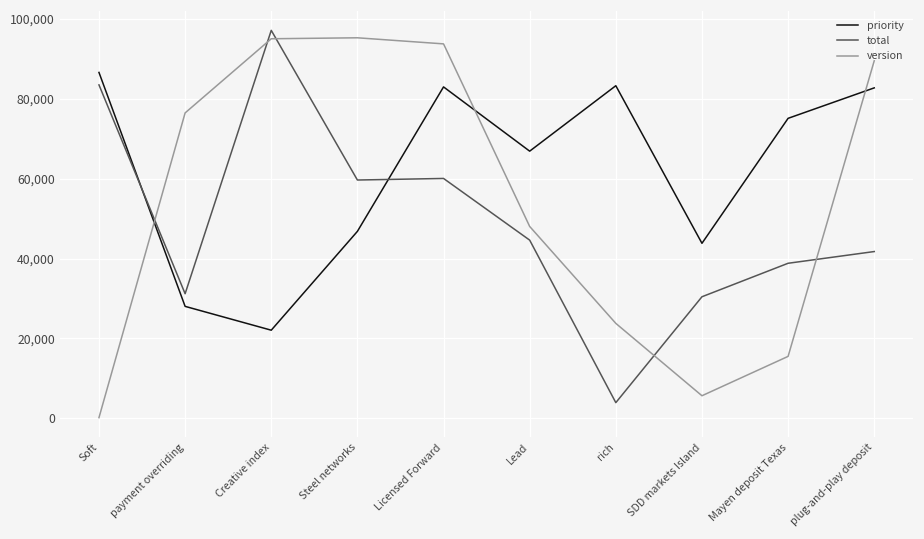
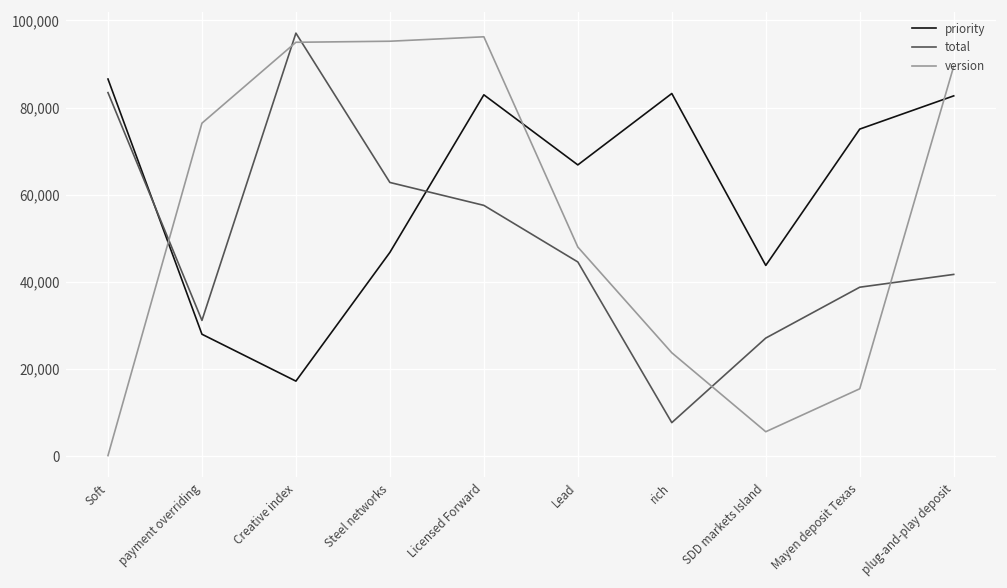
priority, Creative index: 22,000 -> 17,000
total, Steel networks: 60,000 -> 63,000
total, Licensed Forward: 60,000 -> 58,000
version, Licensed Forward: 94,000 -> 96,000
total, rich: 4,000 -> 8,000
total, SDD markets Island: 30,000 -> 27,000
